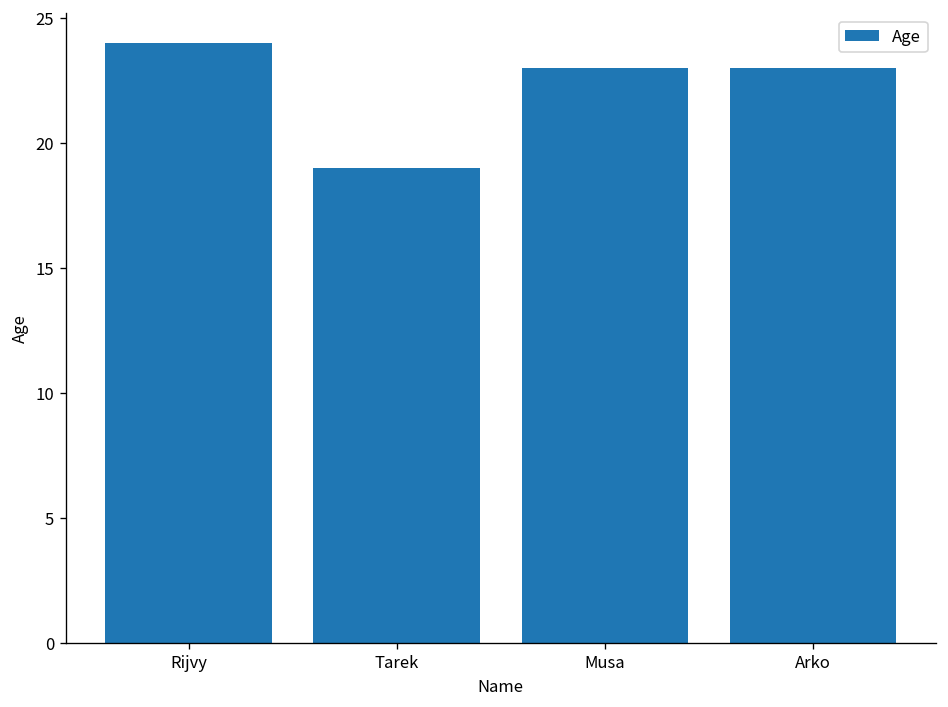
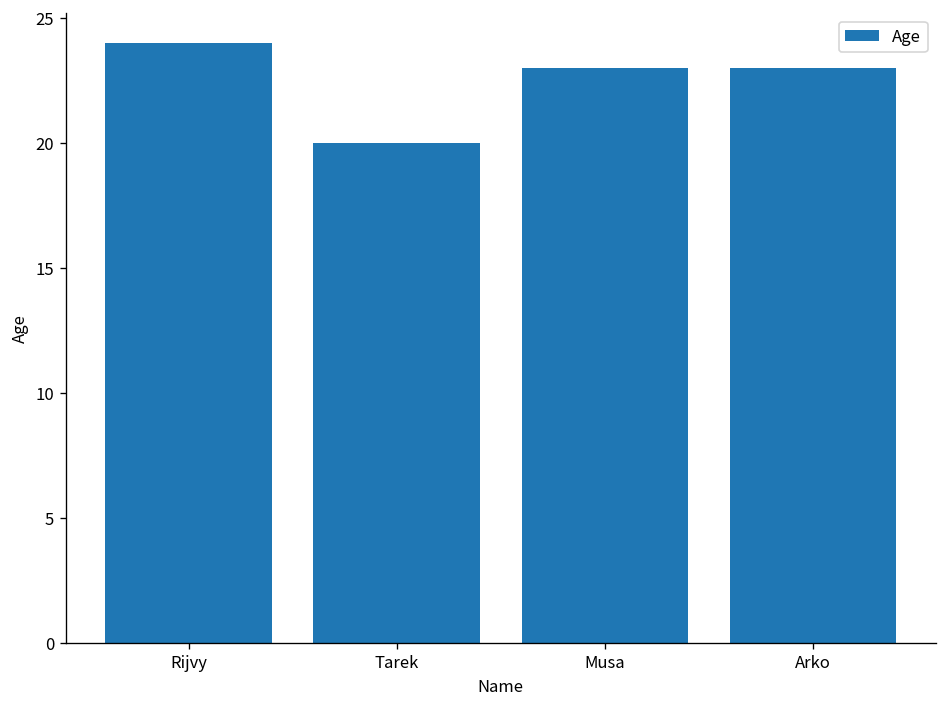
Tarek: 19 -> 20
